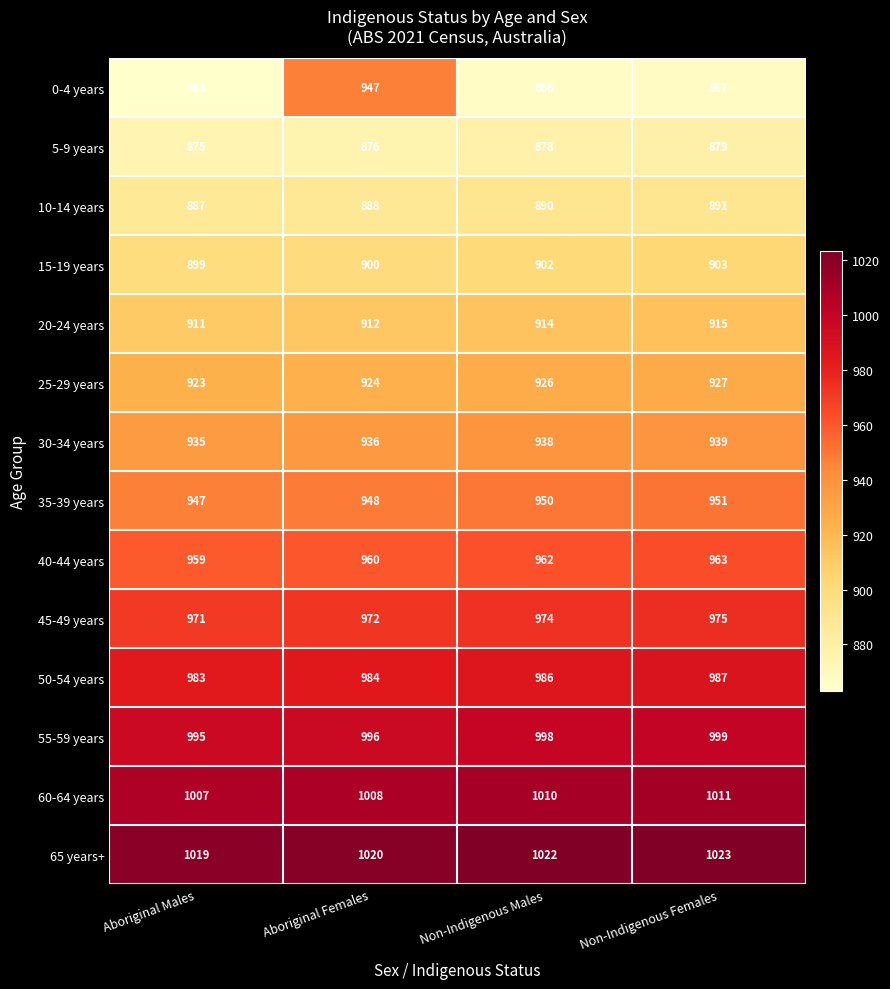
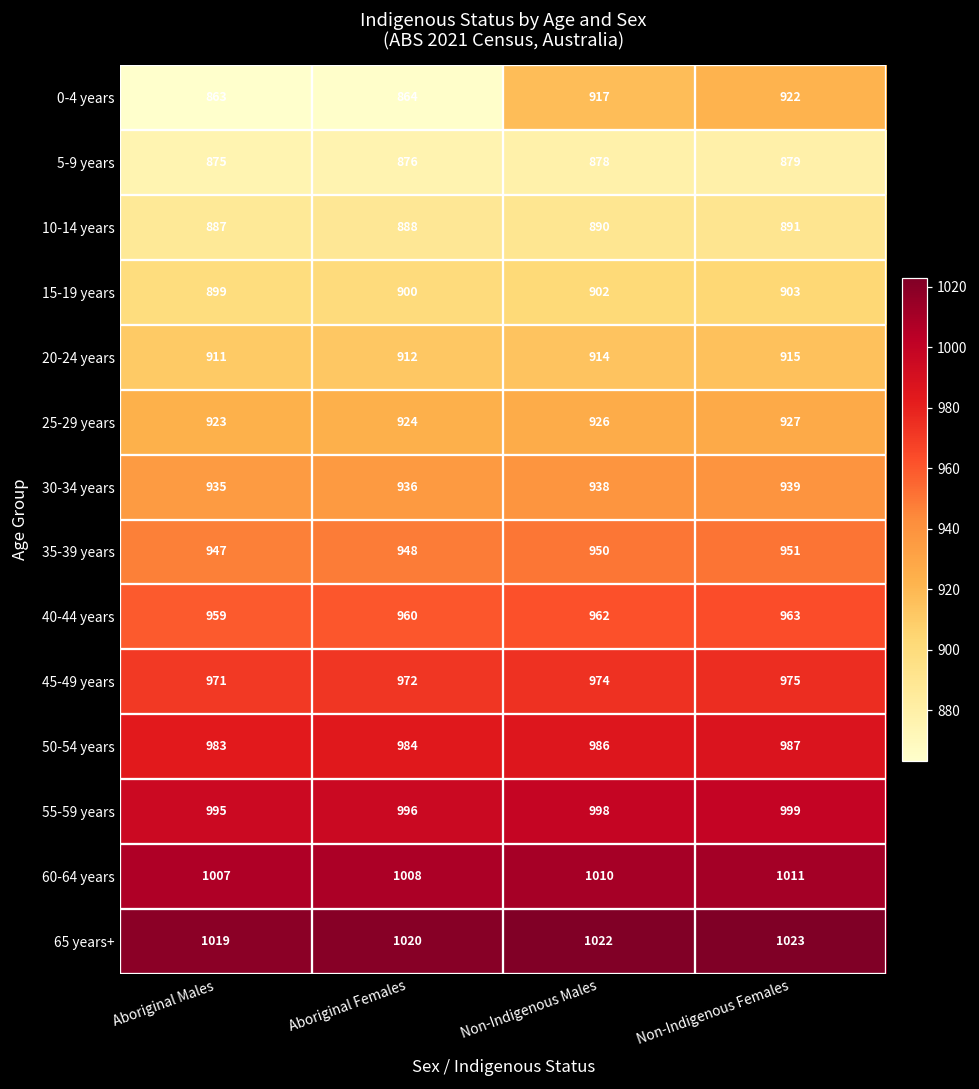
0-4 years, Aboriginal Females: 947 -> 864
0-4 years, Non-Indigenous Males: 866 -> 917
0-4 years, Non-Indigenous Females: 867 -> 922
